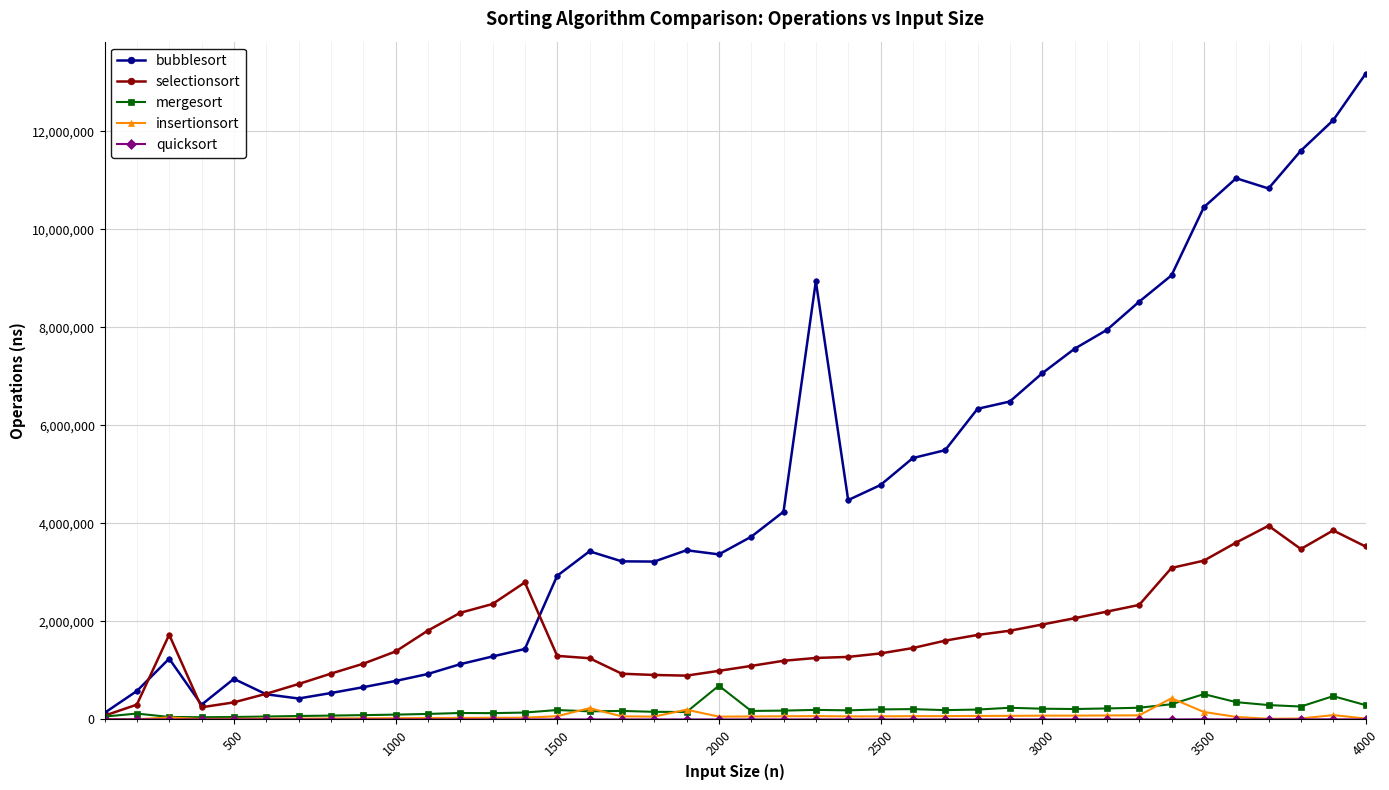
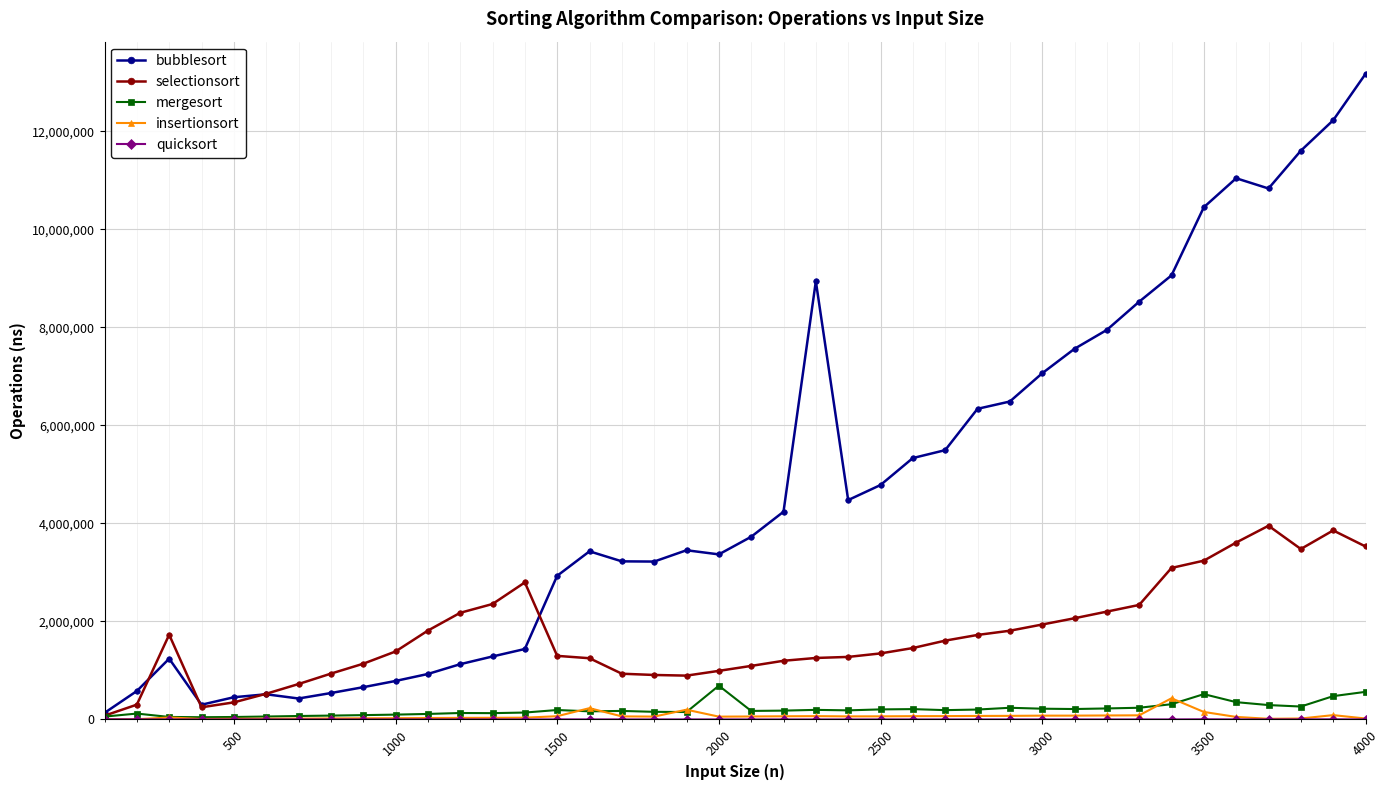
bubblesort, 500: 800,000 -> 500,000
mergesort, 4000: 300,000 -> 600,000
